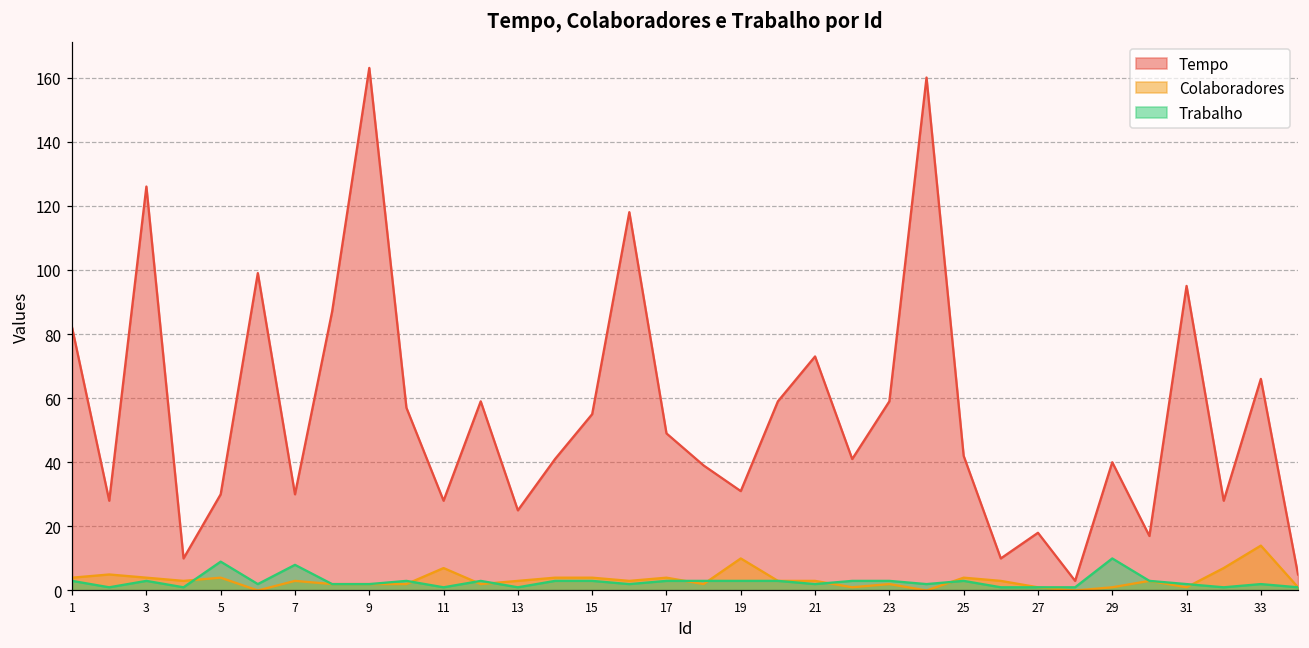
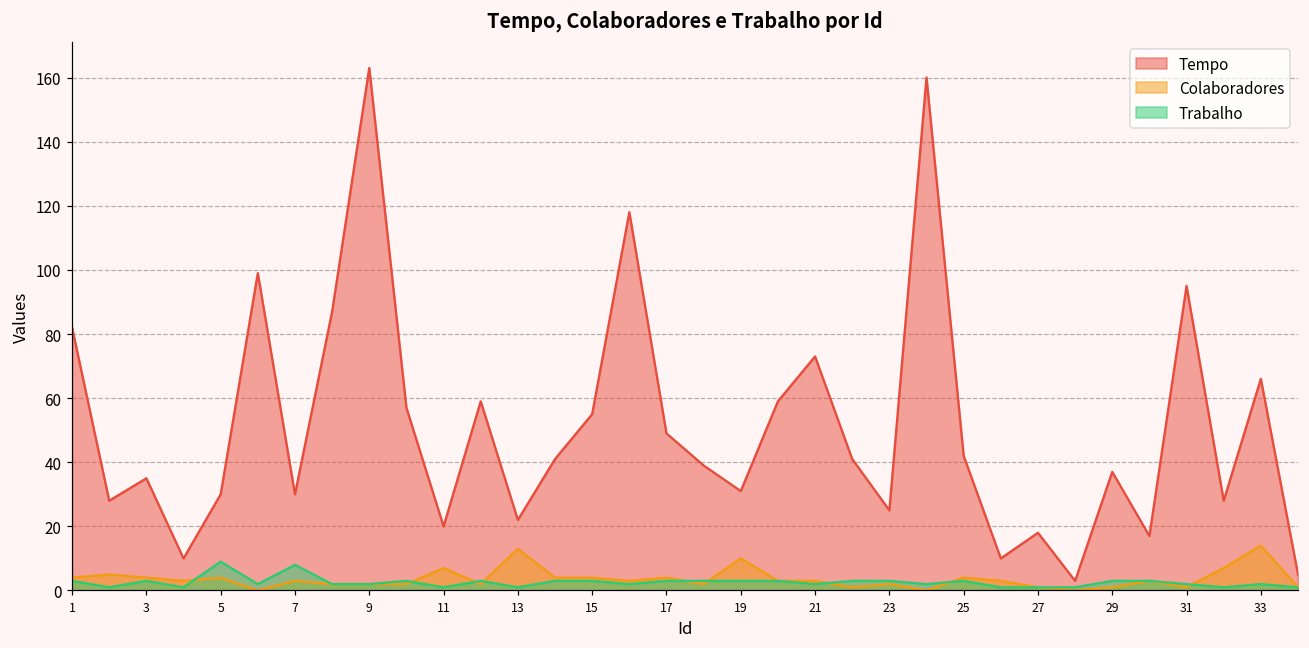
Tempo, 3: 126 -> 35
Tempo, 11: 28 -> 20
Tempo, 13: 25 -> 22
Colaboradores, 13: 3 -> 13
Tempo, 23: 59 -> 25
Tempo, 29: 40 -> 37
Trabalho, 29: 10 -> 3
